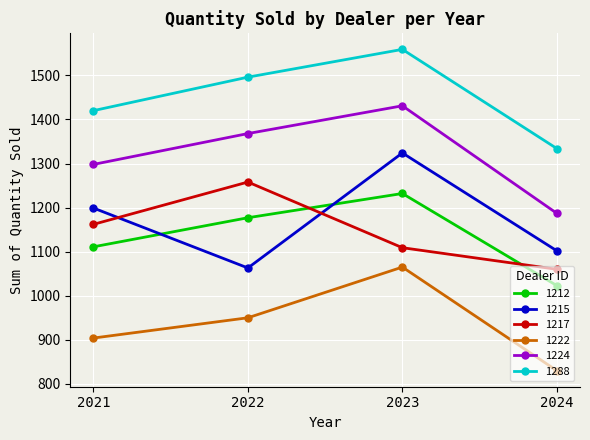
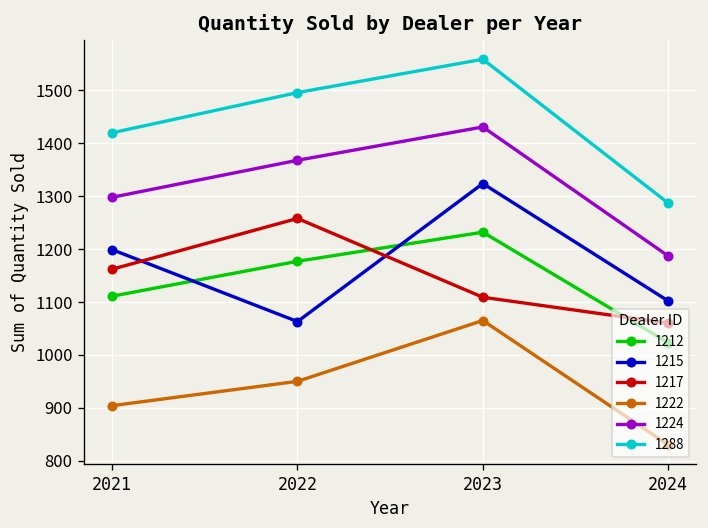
1288, 2024: 1330 -> 1290
